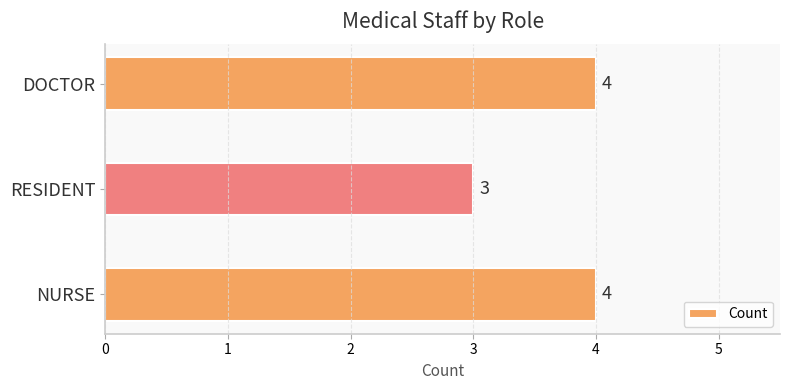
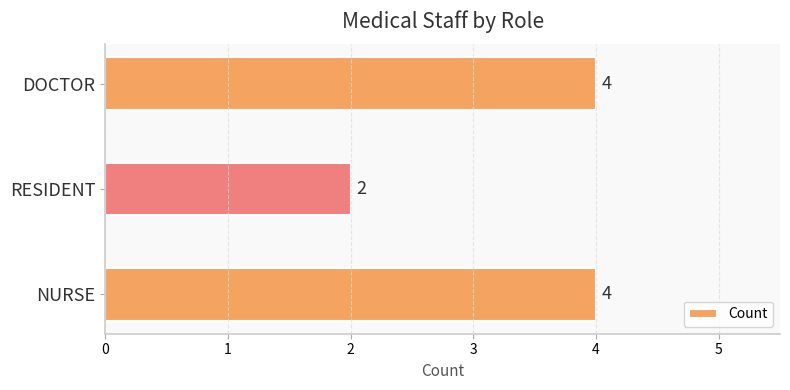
RESIDENT: 3 -> 2
